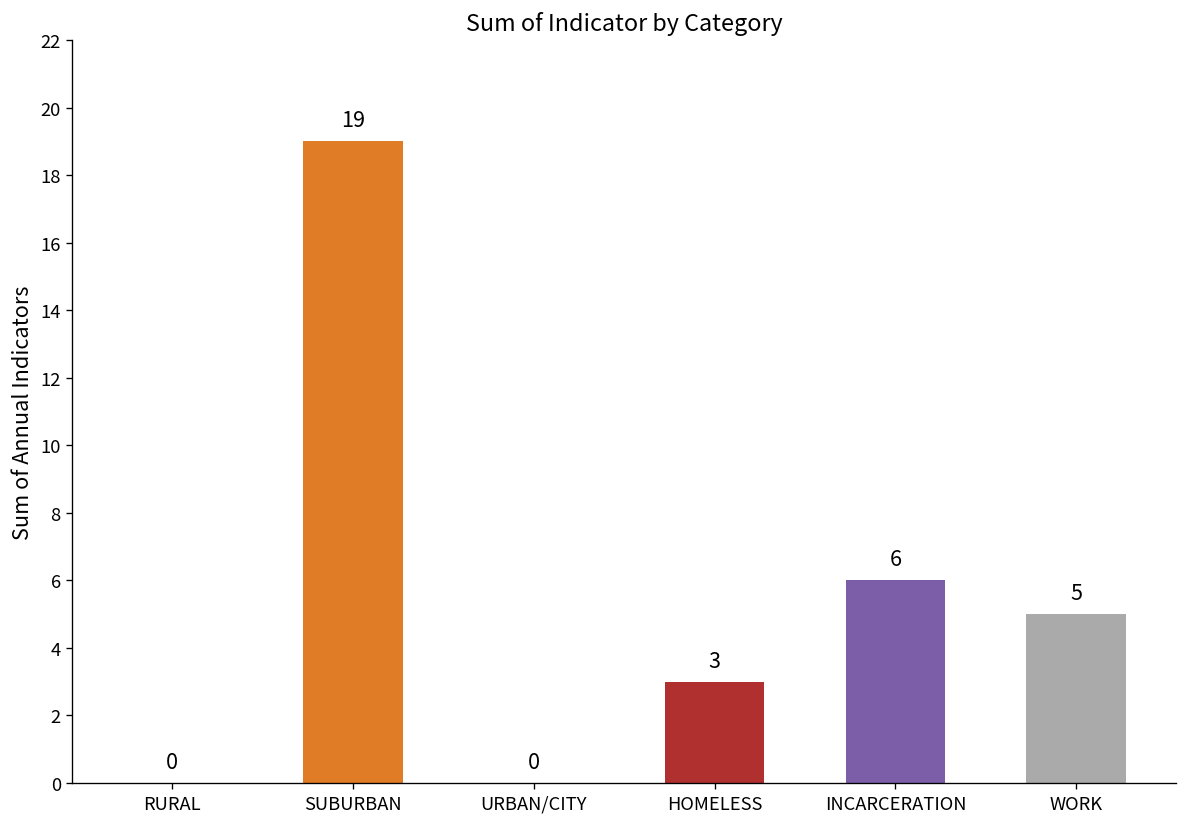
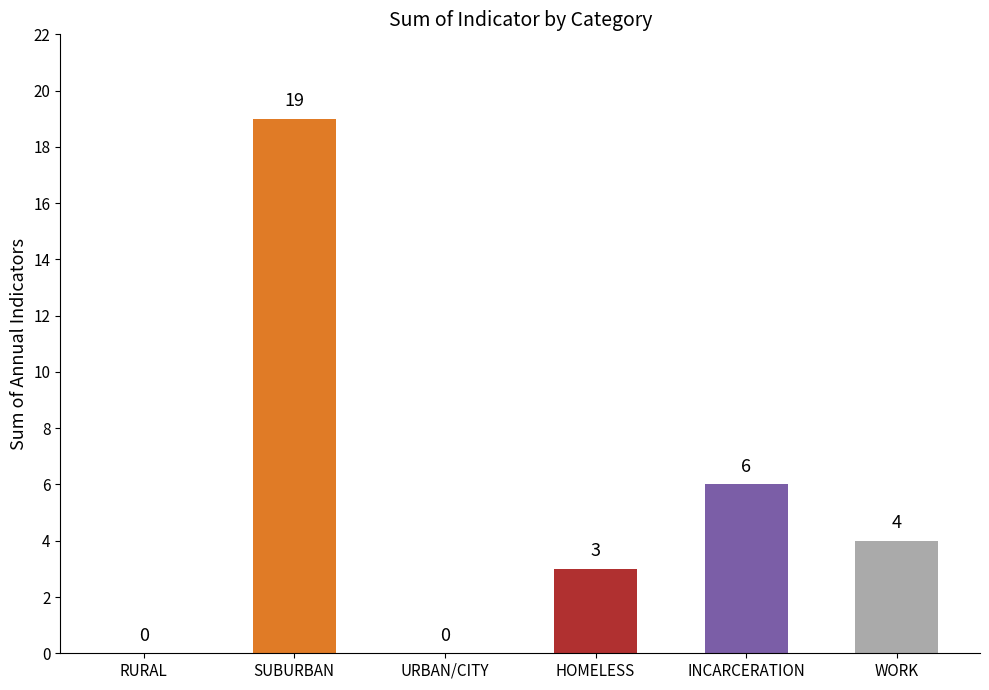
WORK: 5 -> 4
